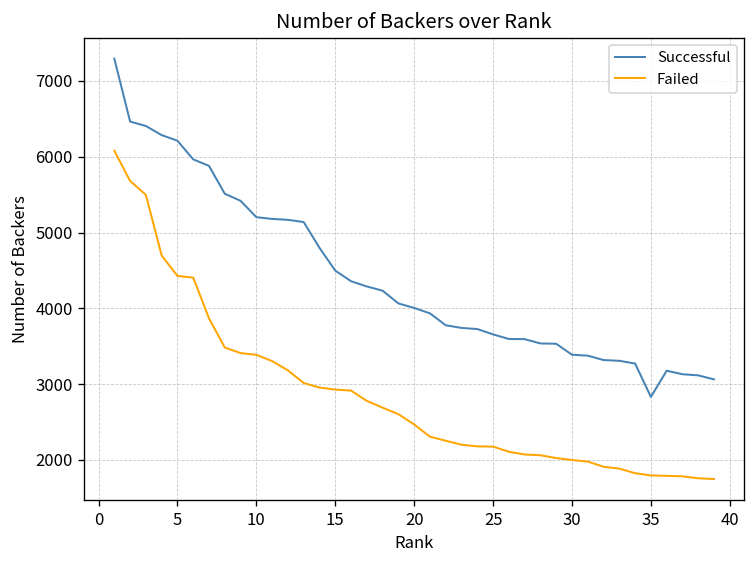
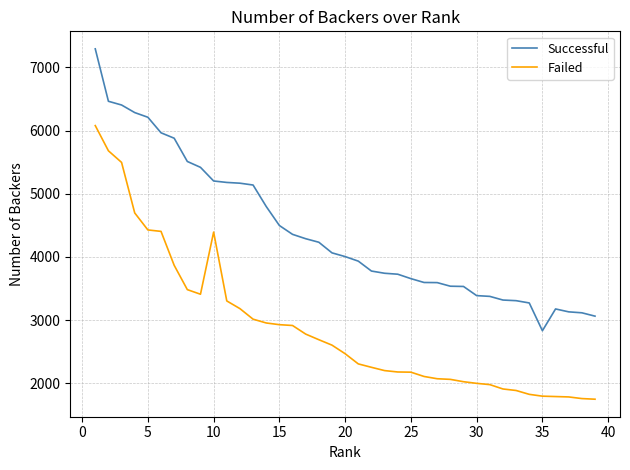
Failed, 10: 3400 -> 4400
